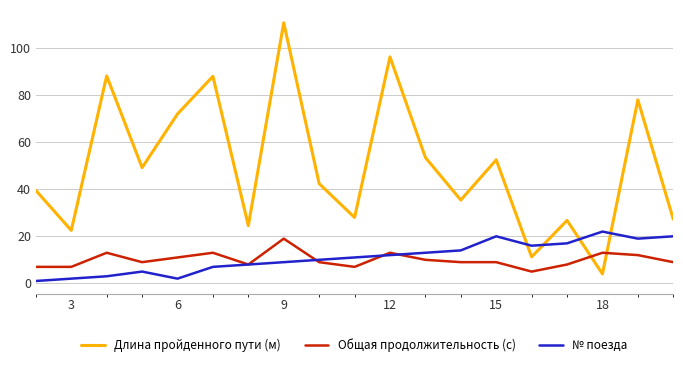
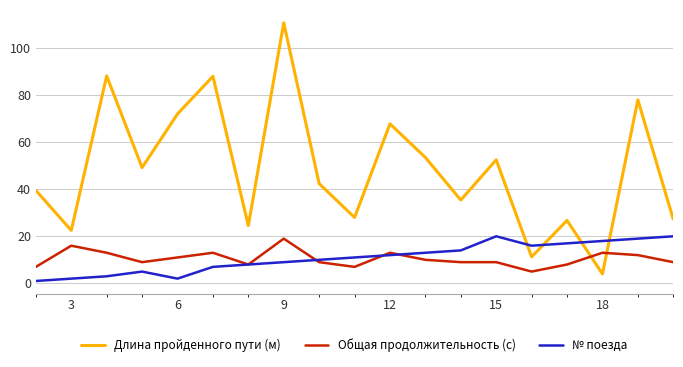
Общая продолжительность (с), 3: 7 -> 16
Длина пройденного пути (м), 12: 96 -> 68
№ поезда, 18: 22 -> 18
